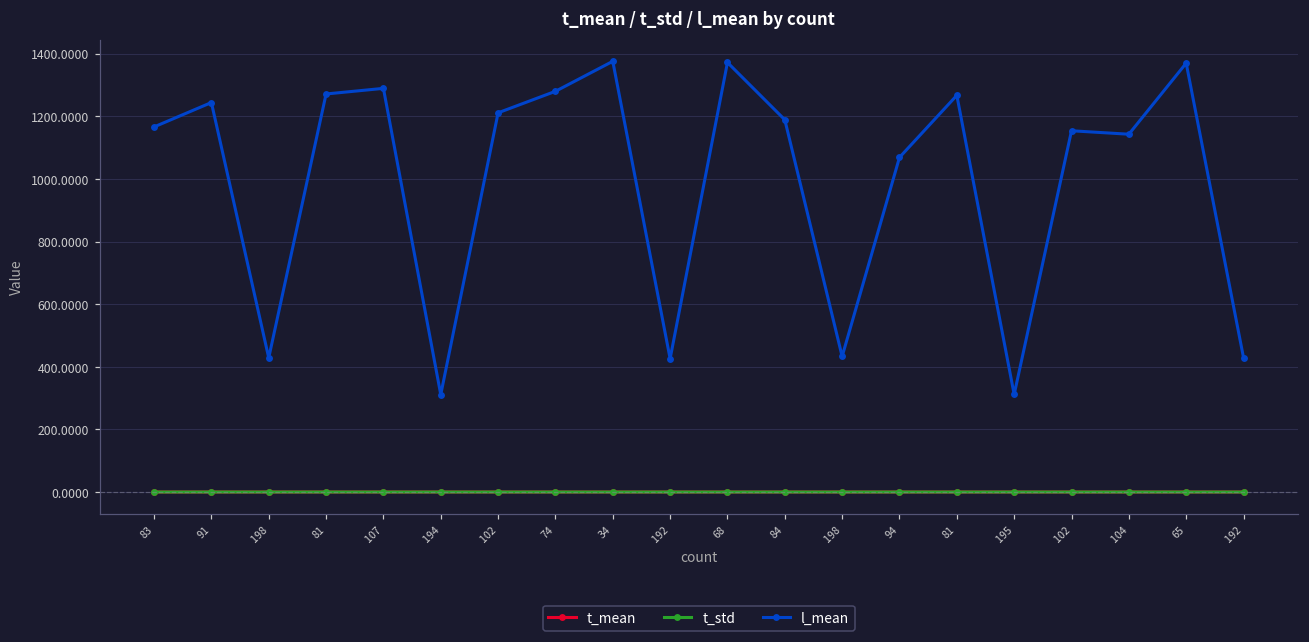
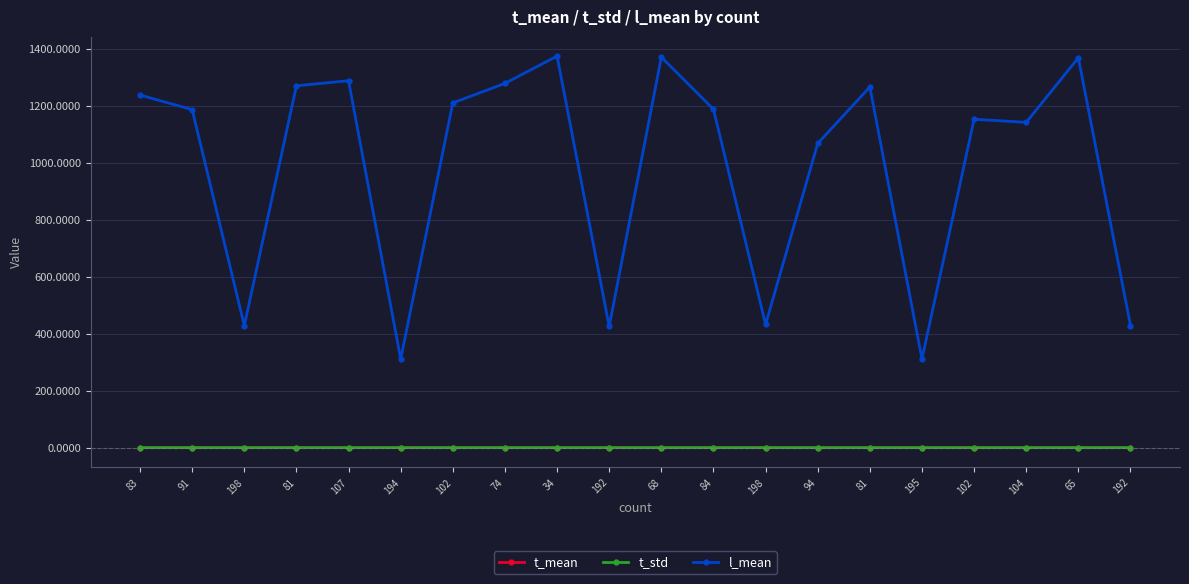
l_mean, 83: 1170 -> 1240
l_mean, 91: 1240 -> 1190
